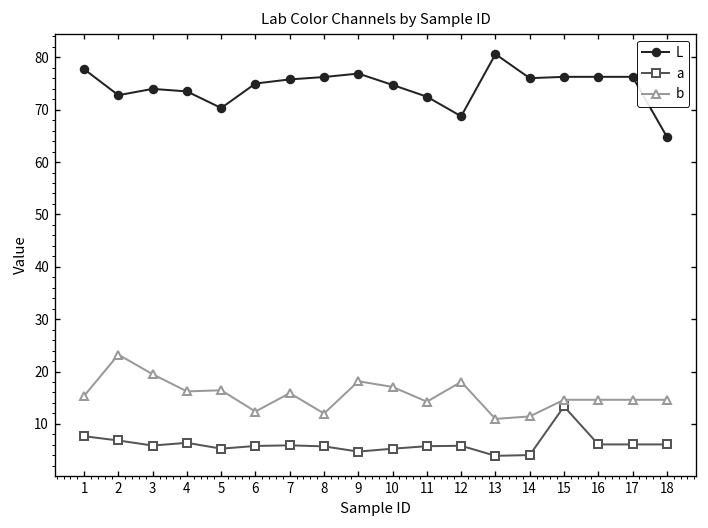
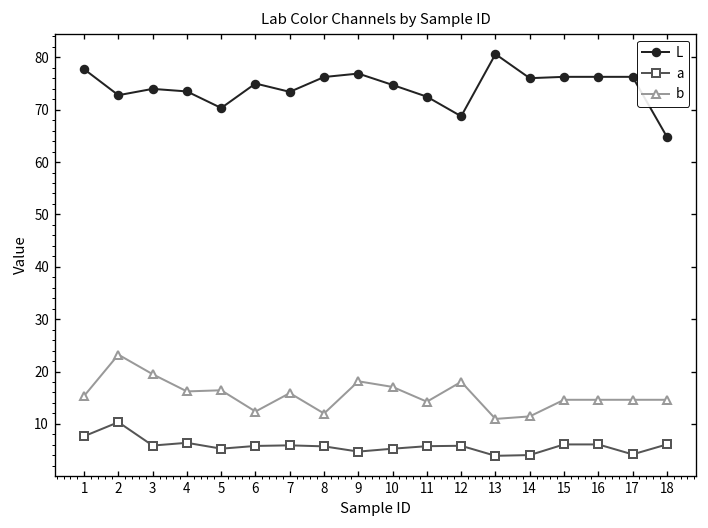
a, 2: 7 -> 10
L, 7: 76 -> 73
a, 15: 13 -> 6
a, 17: 6 -> 4
